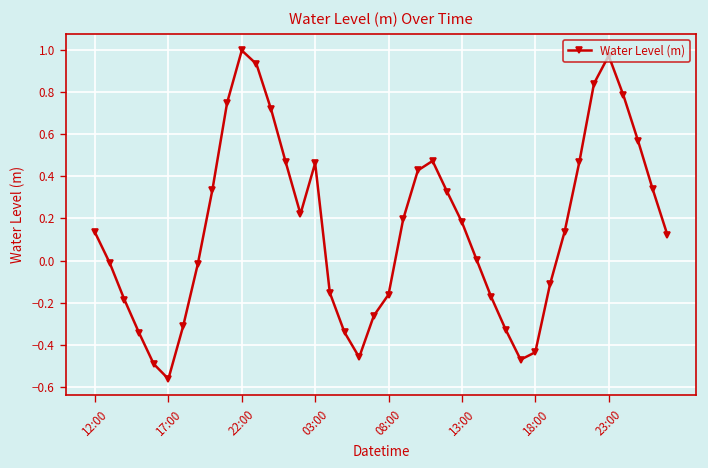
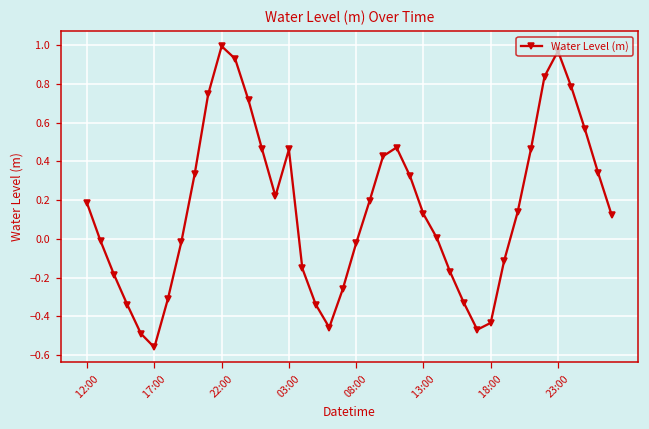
12:00: 0.13 -> 0.18
08:00: -0.16 -> -0.02
13:00: 0.18 -> 0.13
